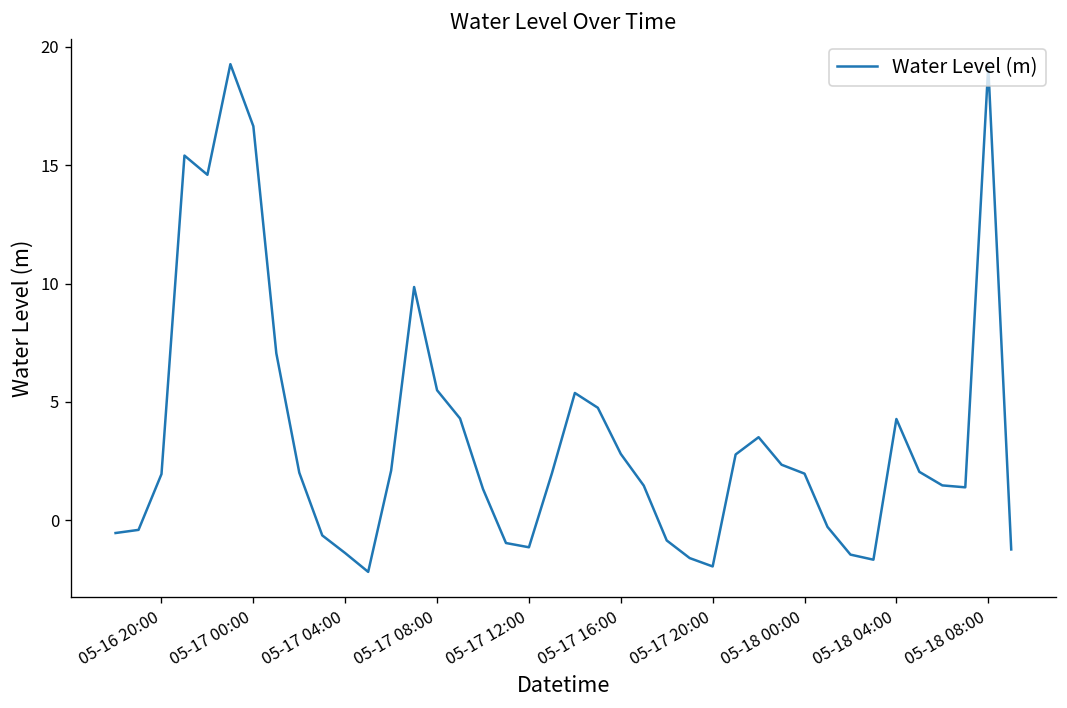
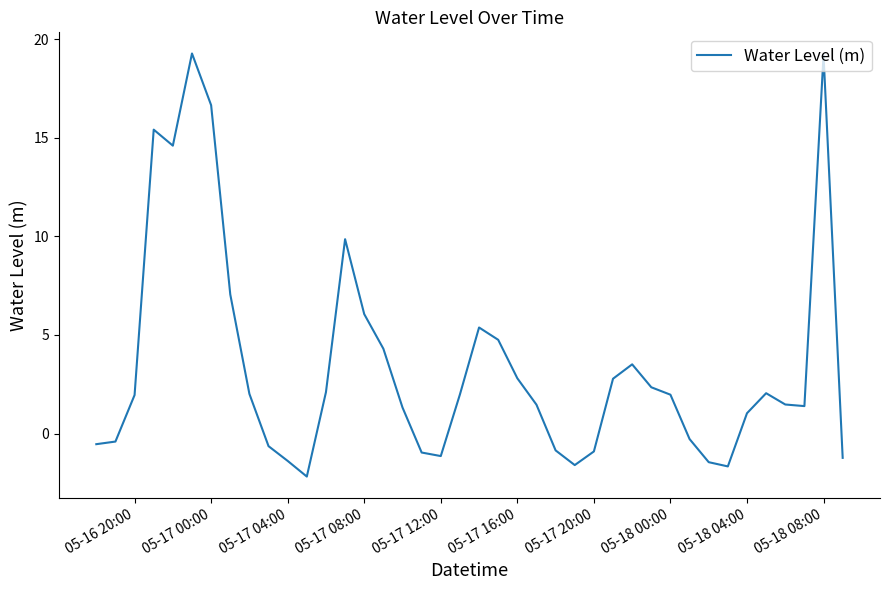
05-17 08:00: 5.5 -> 6.1
05-17 20:00: -2.0 -> -0.9
05-18 04:00: 4.3 -> 1.0
